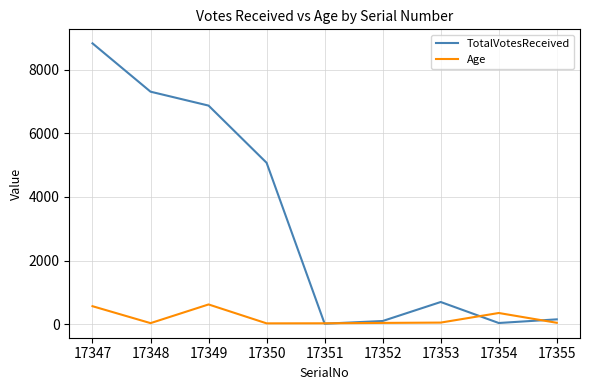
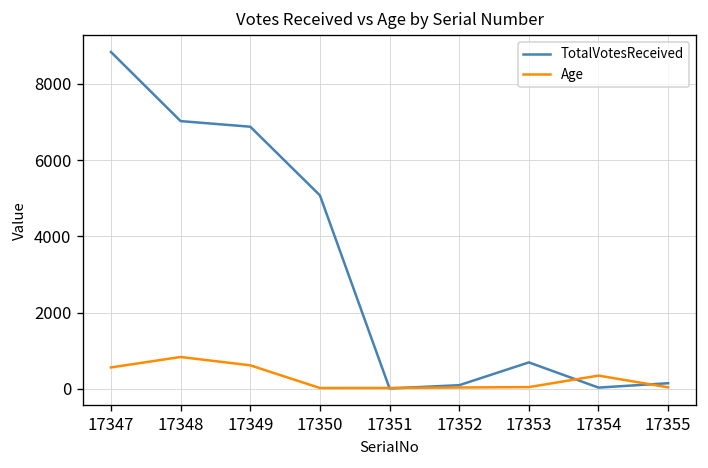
TotalVotesReceived, 17348: 7300 -> 7000
Age, 17348: 0 -> 800
